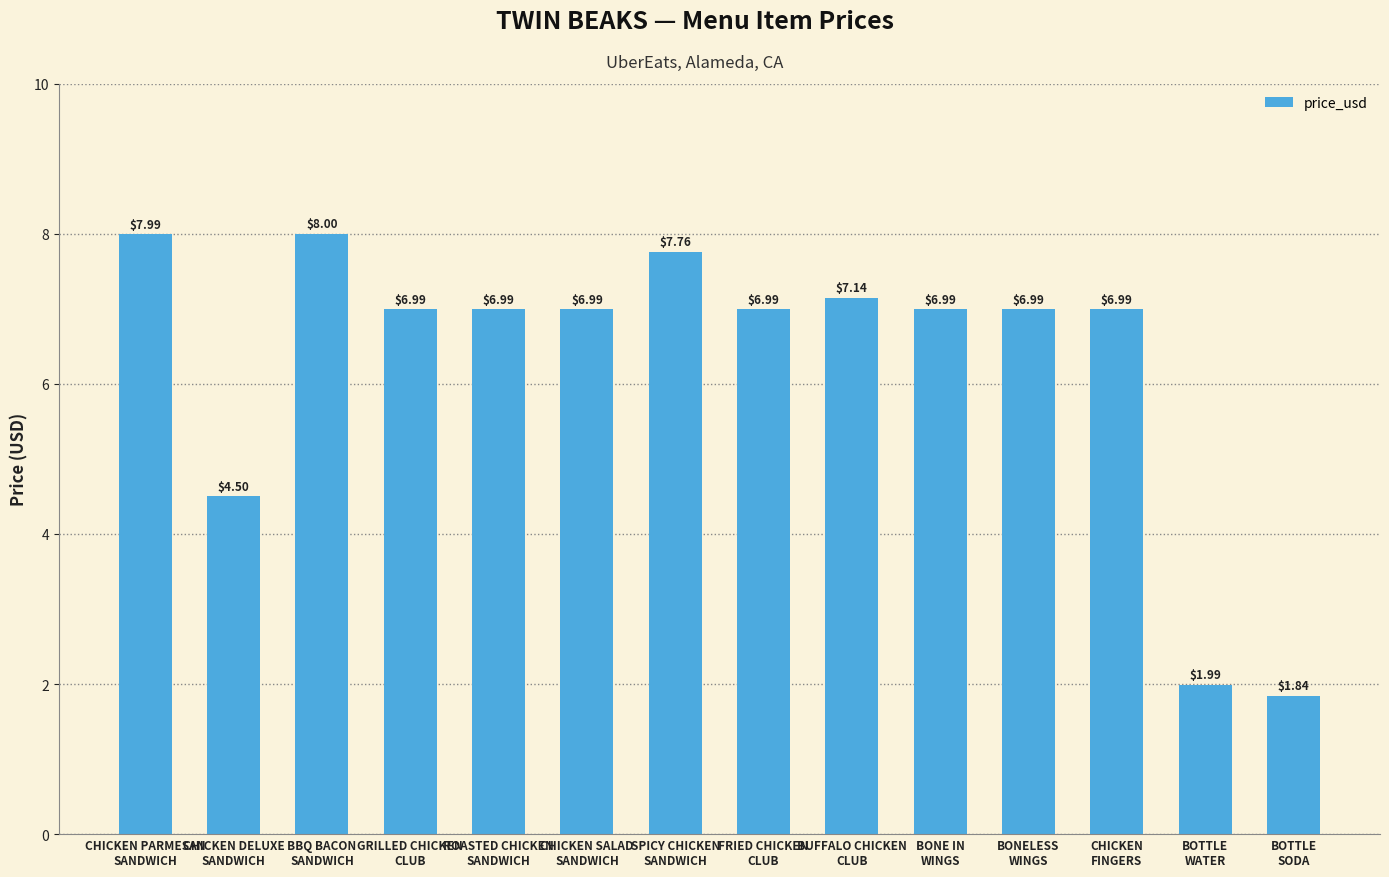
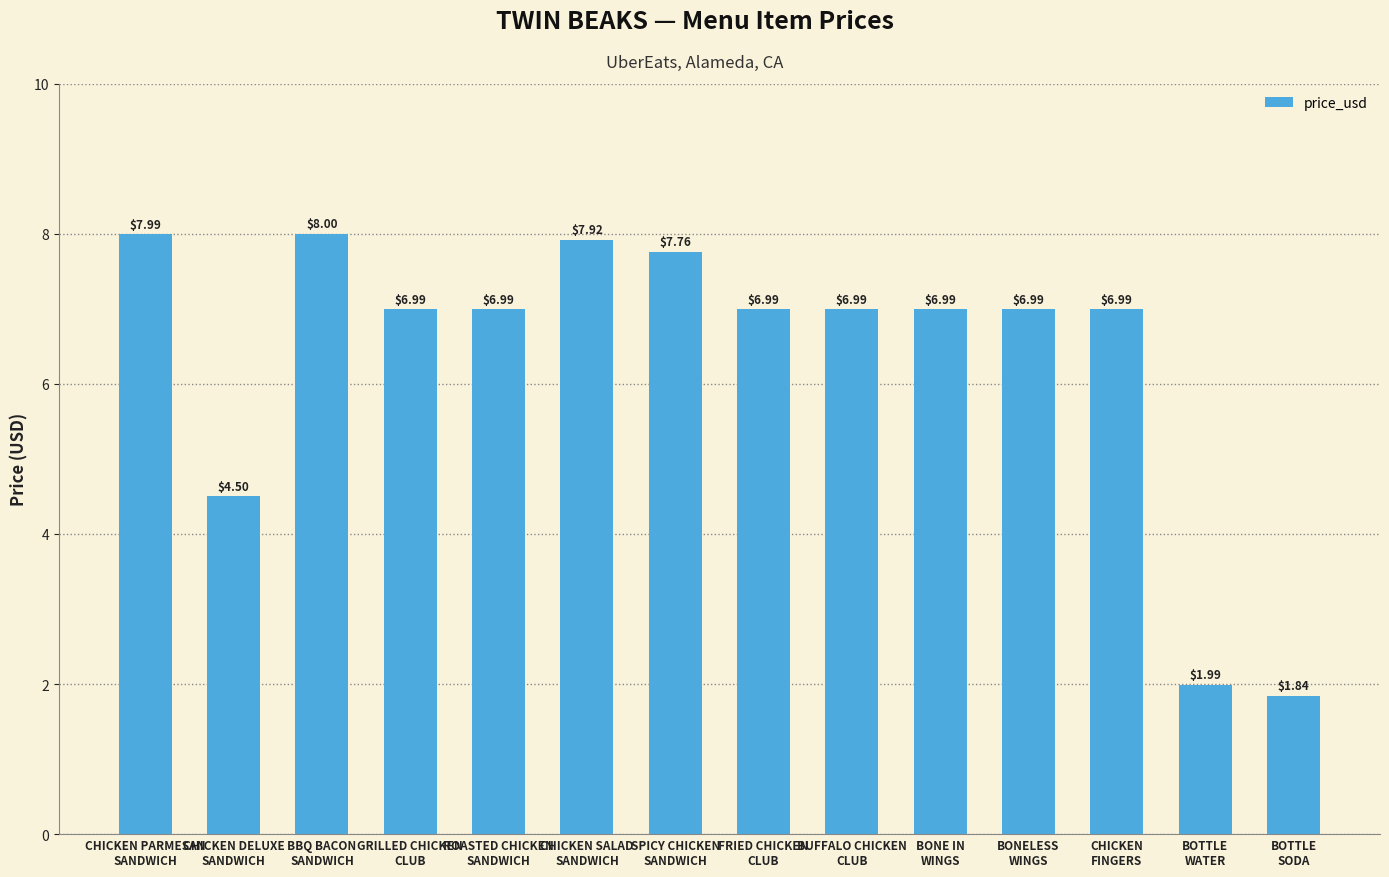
CHICKEN SALAD SANDWICH: $6.99 -> $7.92
BUFFALO CHICKEN CLUB: $7.14 -> $6.99
